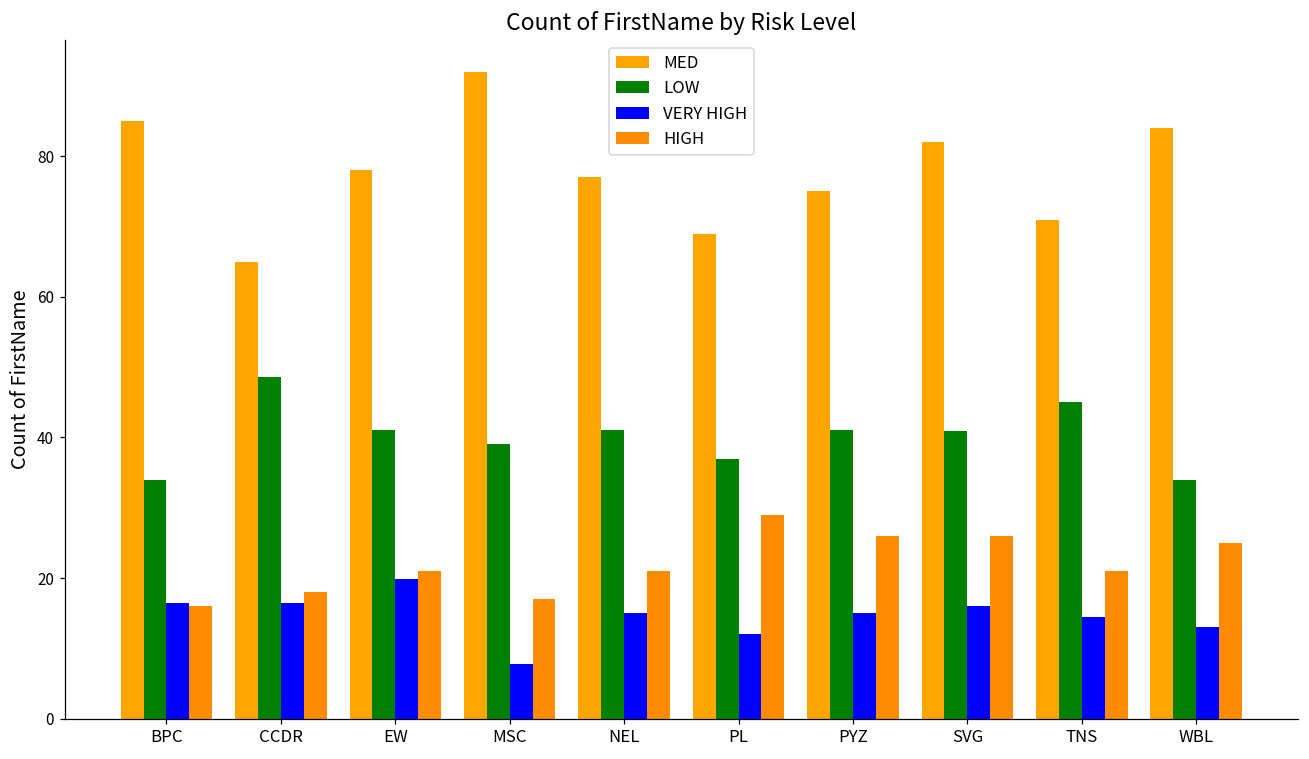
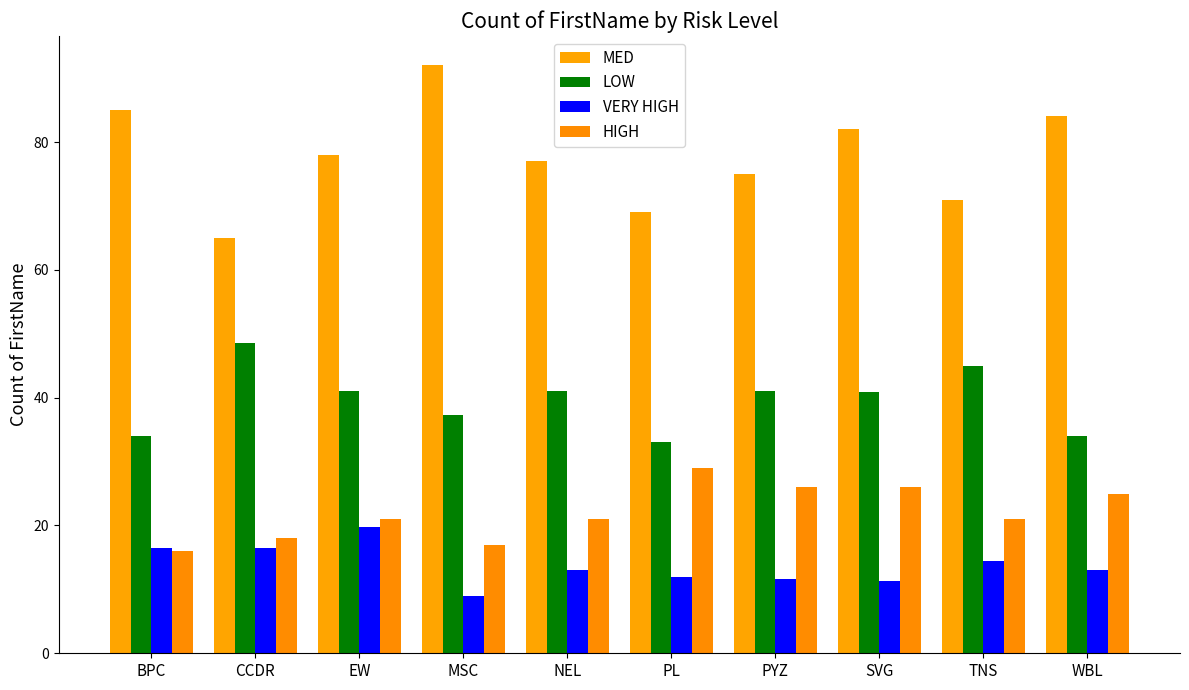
LOW, MSC: 39 -> 37
VERY HIGH, MSC: 8 -> 9
VERY HIGH, NEL: 15 -> 13
LOW, PL: 37 -> 33
VERY HIGH, PYZ: 15 -> 12
VERY HIGH, SVG: 16 -> 11
